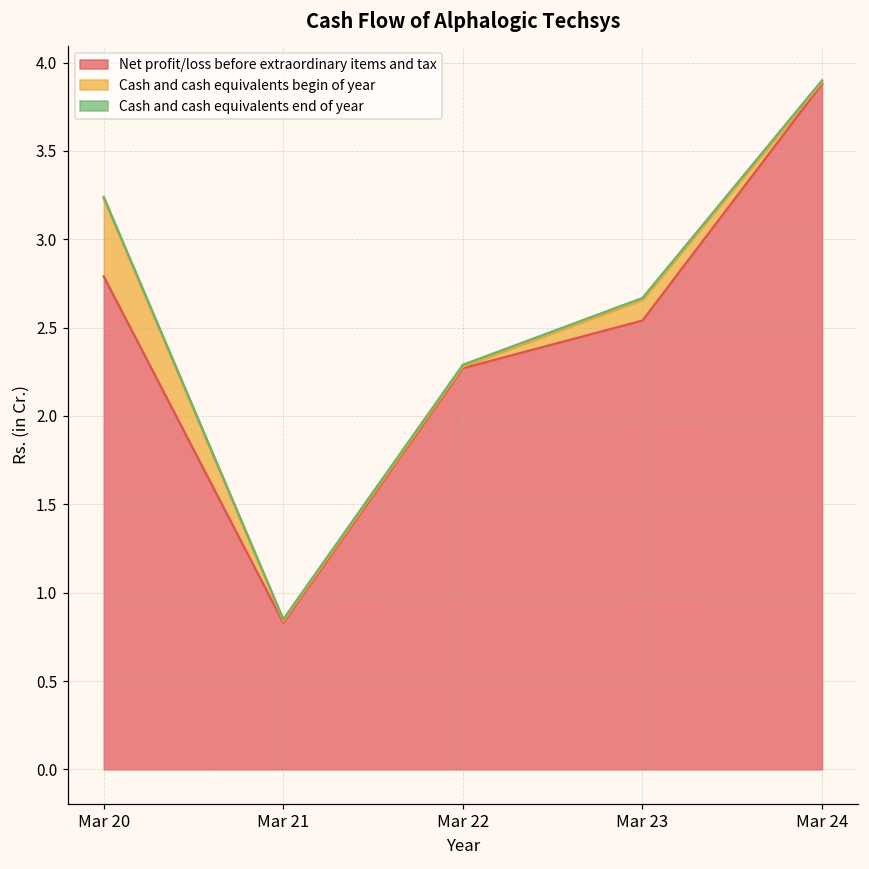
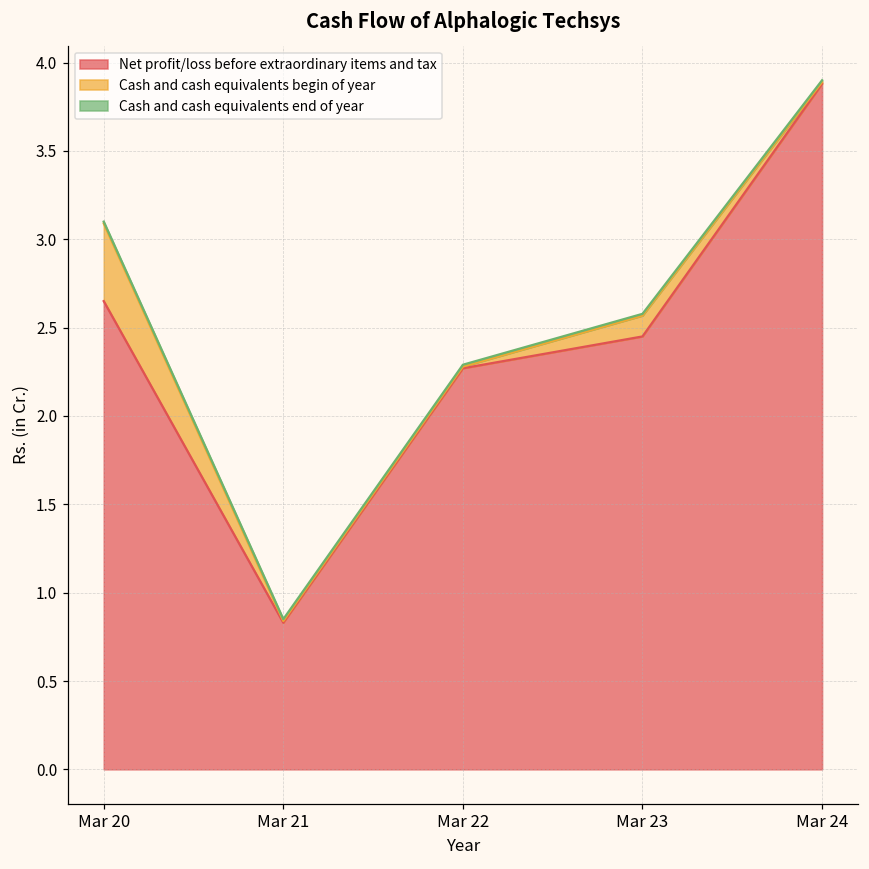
Net profit/loss before extraordinary items and tax, Mar 20: 2.79 -> 2.65
Net profit/loss before extraordinary items and tax, Mar 23: 2.54 -> 2.45
